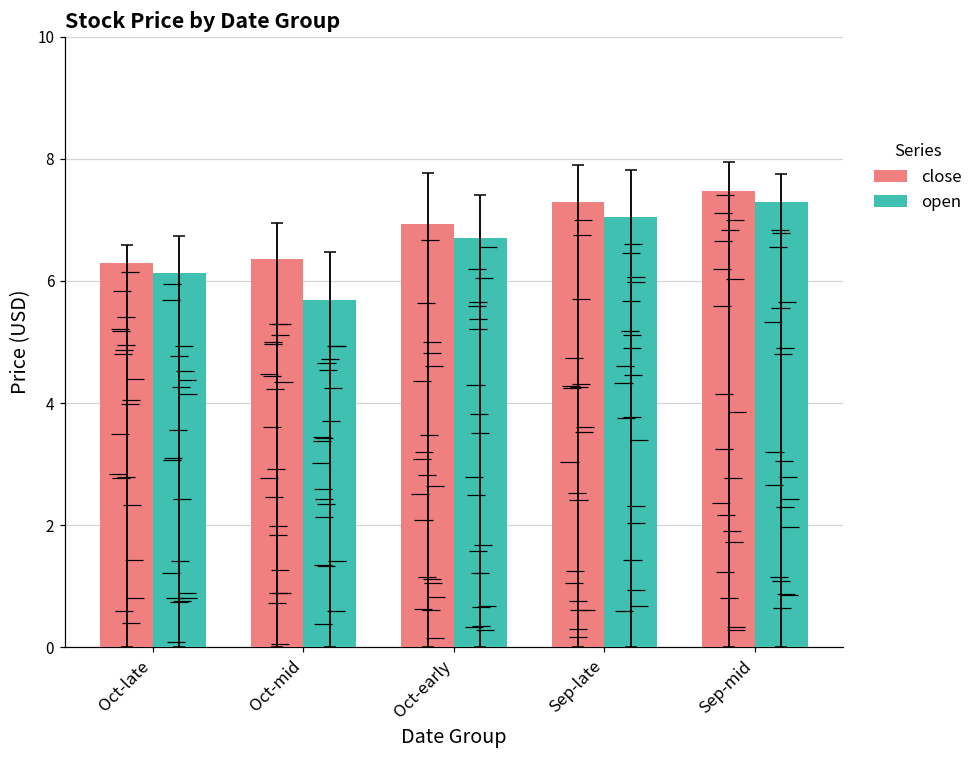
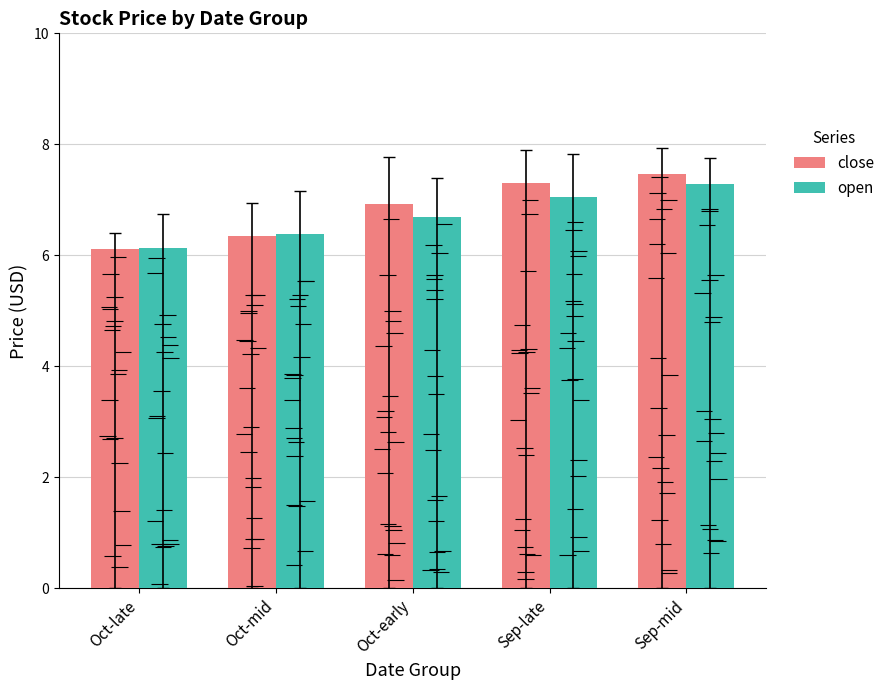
close, Oct-late: 6.3 -> 6.1
open, Oct-mid: 5.7 -> 6.4
